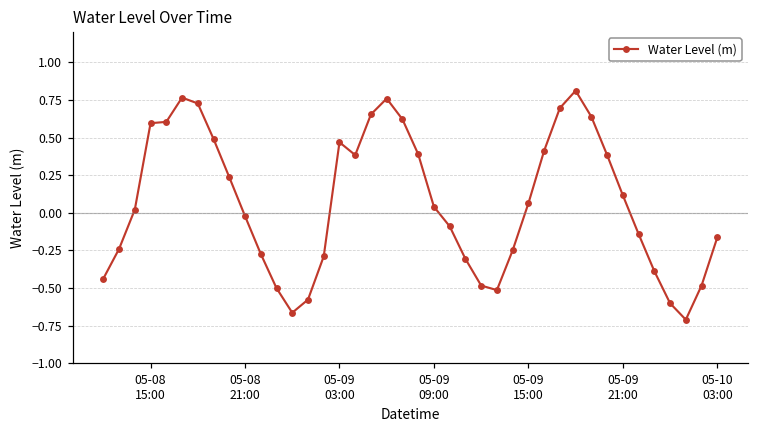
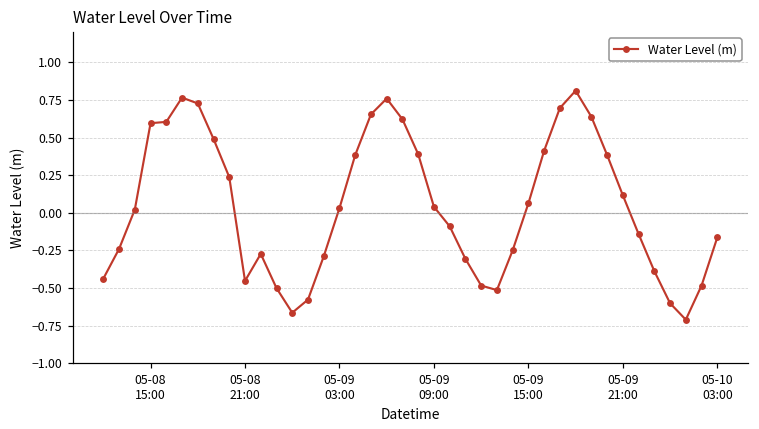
05-08 21:00: -0.02 -> -0.45
05-09 03:00: 0.47 -> 0.03
